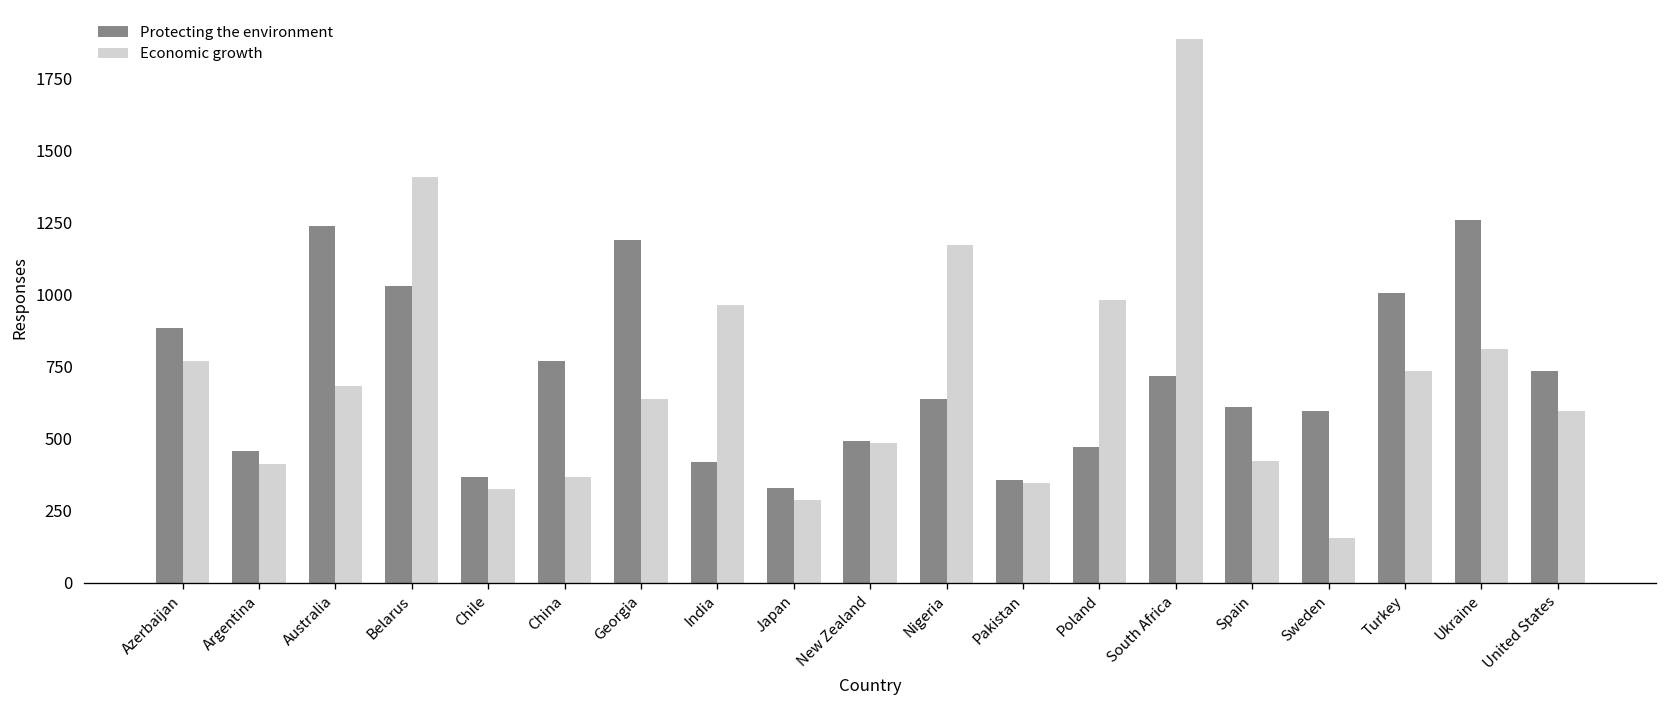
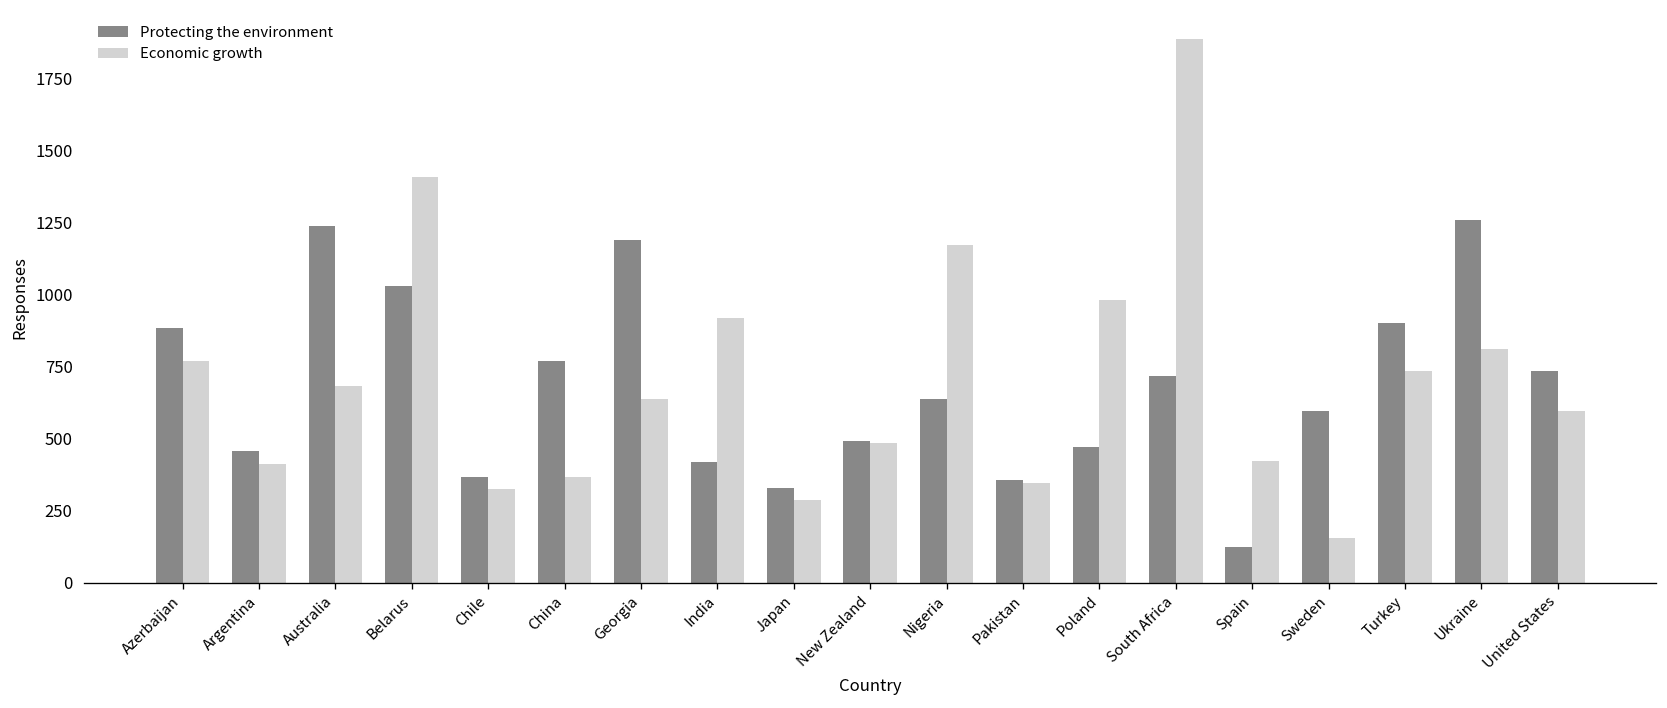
Economic growth, India: 960 -> 920
Protecting the environment, Spain: 610 -> 130
Protecting the environment, Turkey: 1010 -> 900
